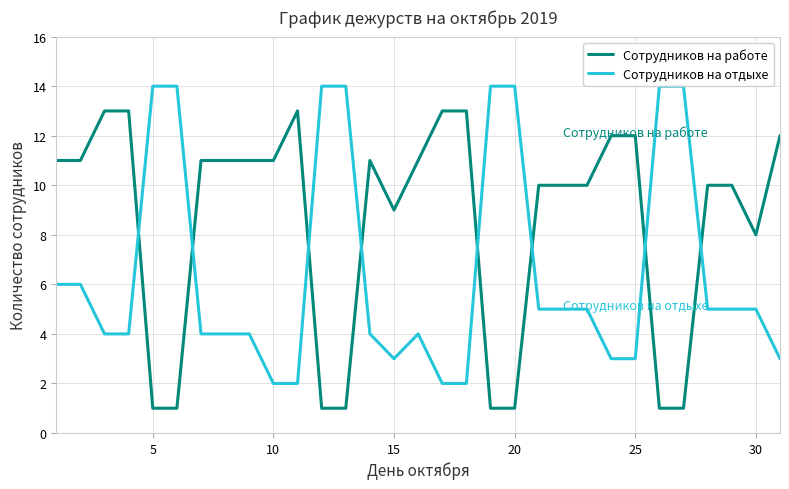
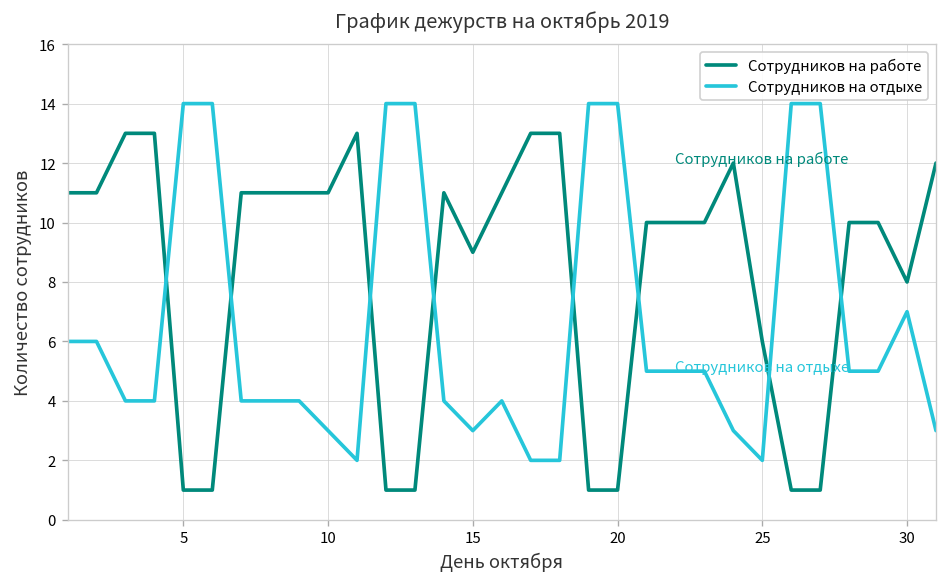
Сотрудников на отдыхе, 10: 2 -> 3
Сотрудников на работе, 25: 12 -> 6
Сотрудников на отдыхе, 25: 3 -> 2
Сотрудников на отдыхе, 30: 5 -> 7
